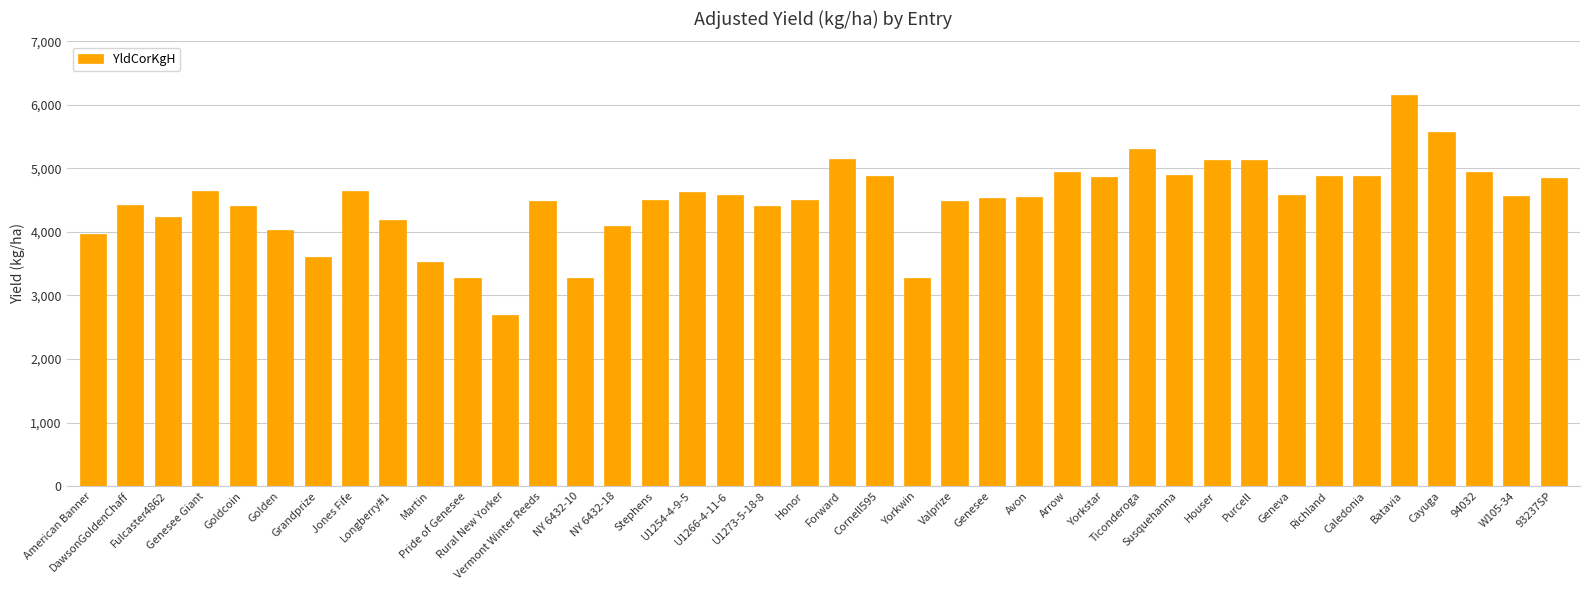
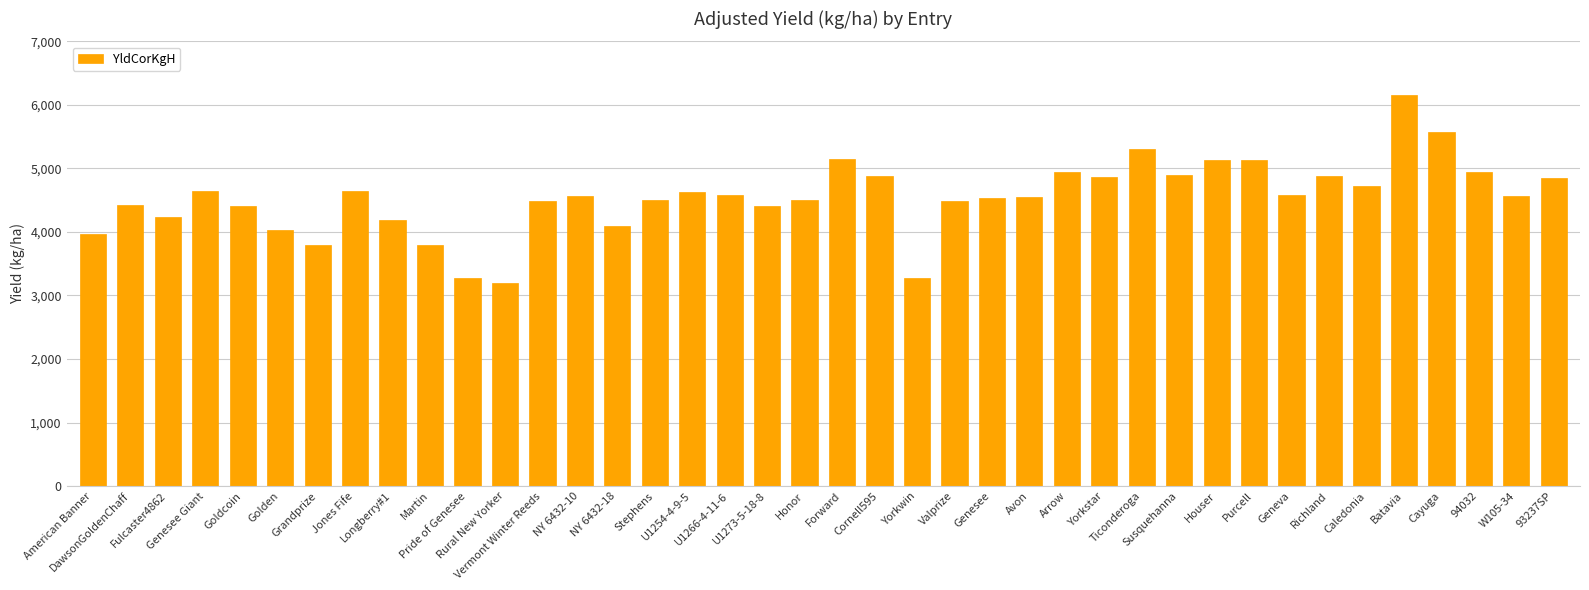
Grandprize: 3,600 -> 3,800
Martin: 3,500 -> 3,800
Rural New Yorker: 2,700 -> 3,200
NY 6432-10: 3,300 -> 4,600
Caledonia: 4,900 -> 4,700
